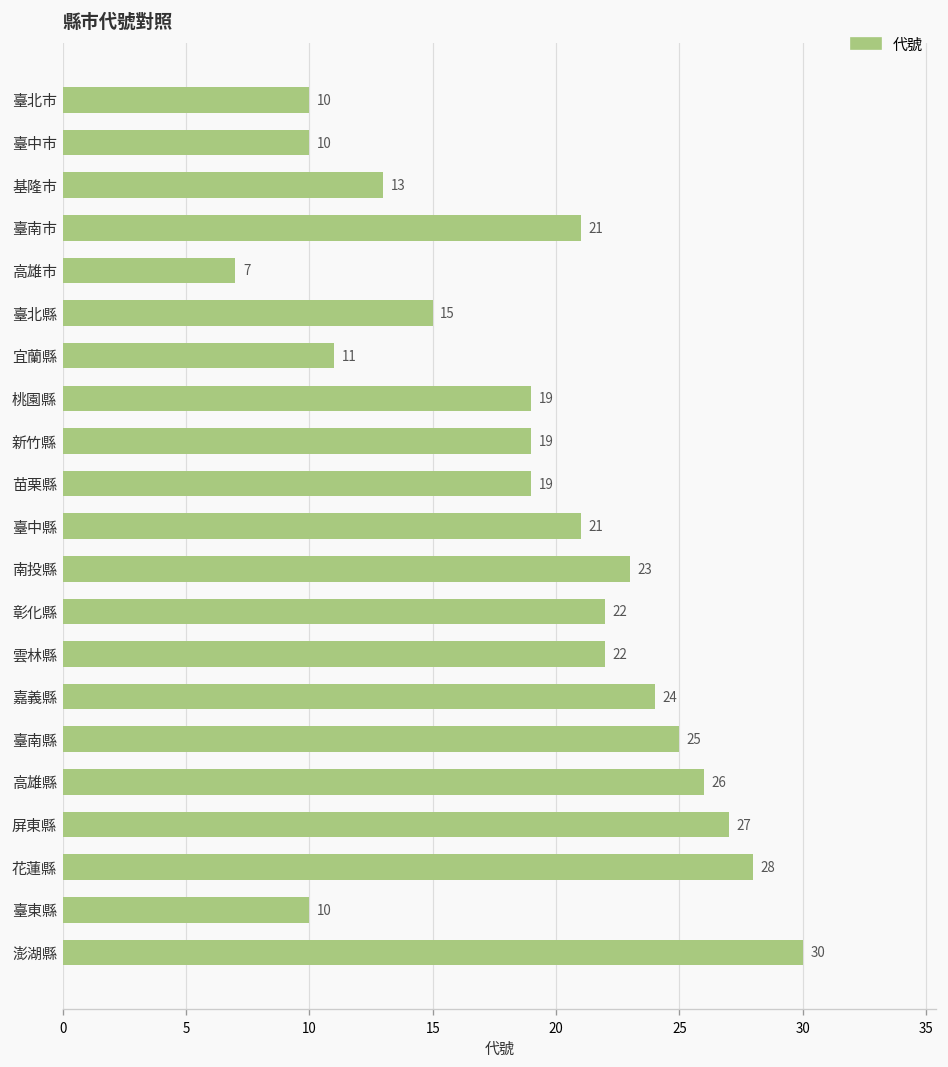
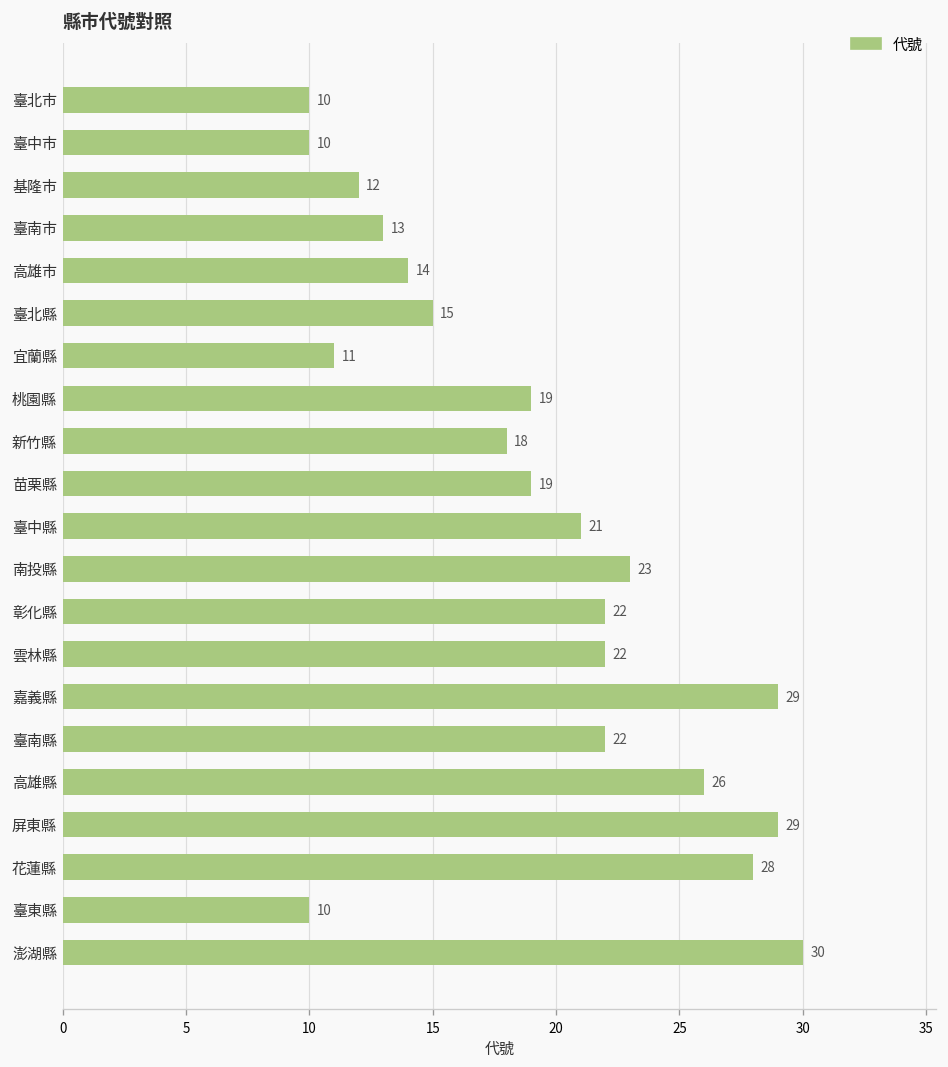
基隆市: 13 -> 12
臺南市: 21 -> 13
高雄市: 7 -> 14
新竹縣: 19 -> 18
嘉義縣: 24 -> 29
臺南縣: 25 -> 22
屏東縣: 27 -> 29
